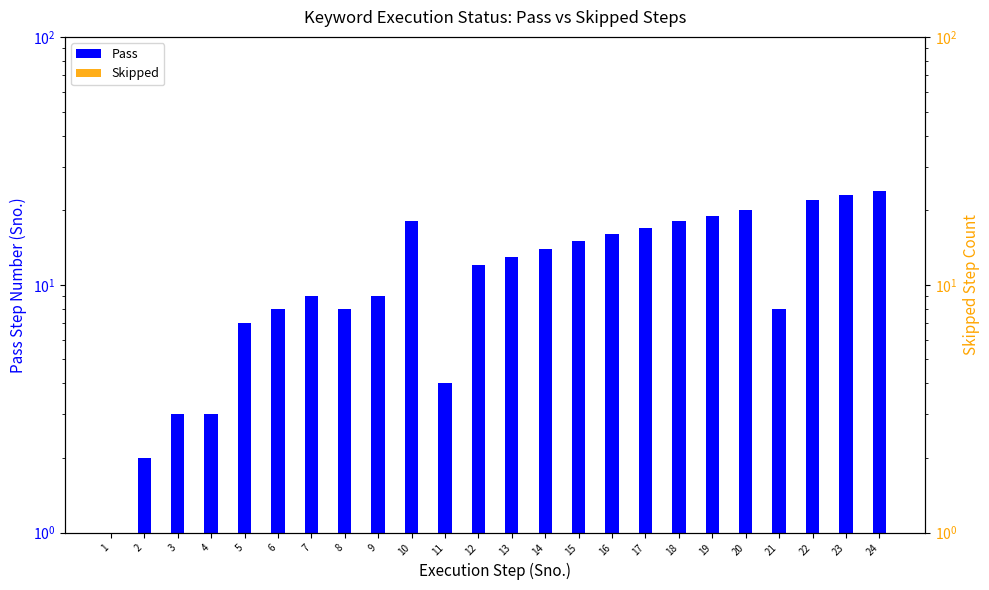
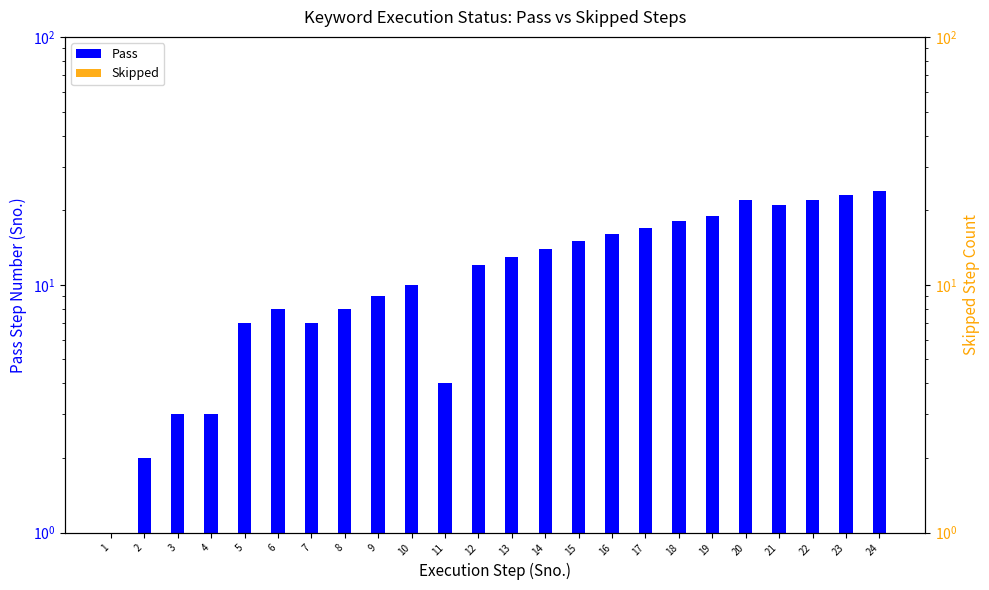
Pass, 7: 9 -> 7
Pass, 10: 18 -> 10
Pass, 20: 20 -> 22
Pass, 21: 8 -> 21
